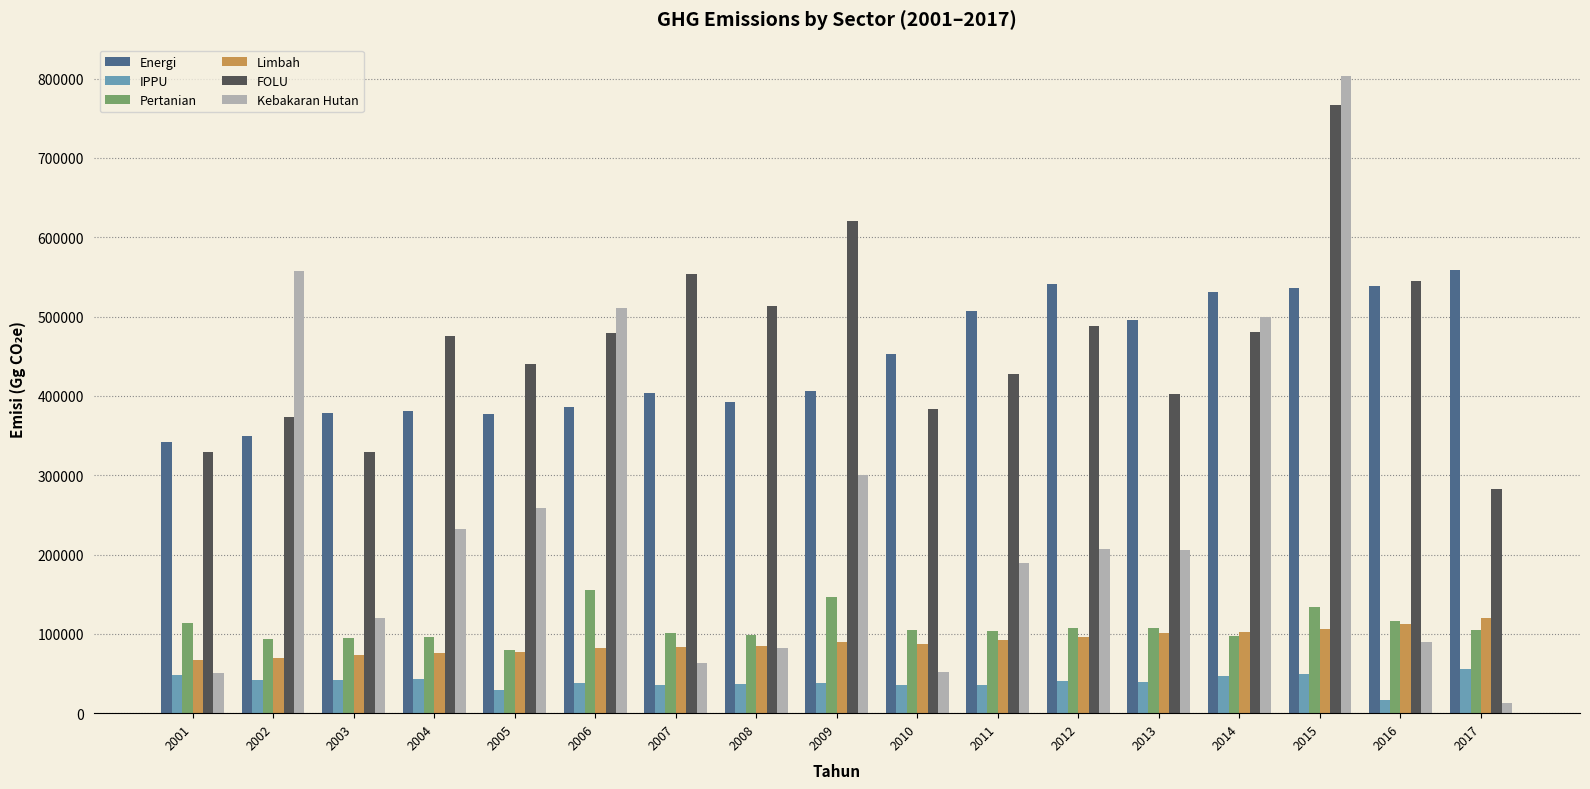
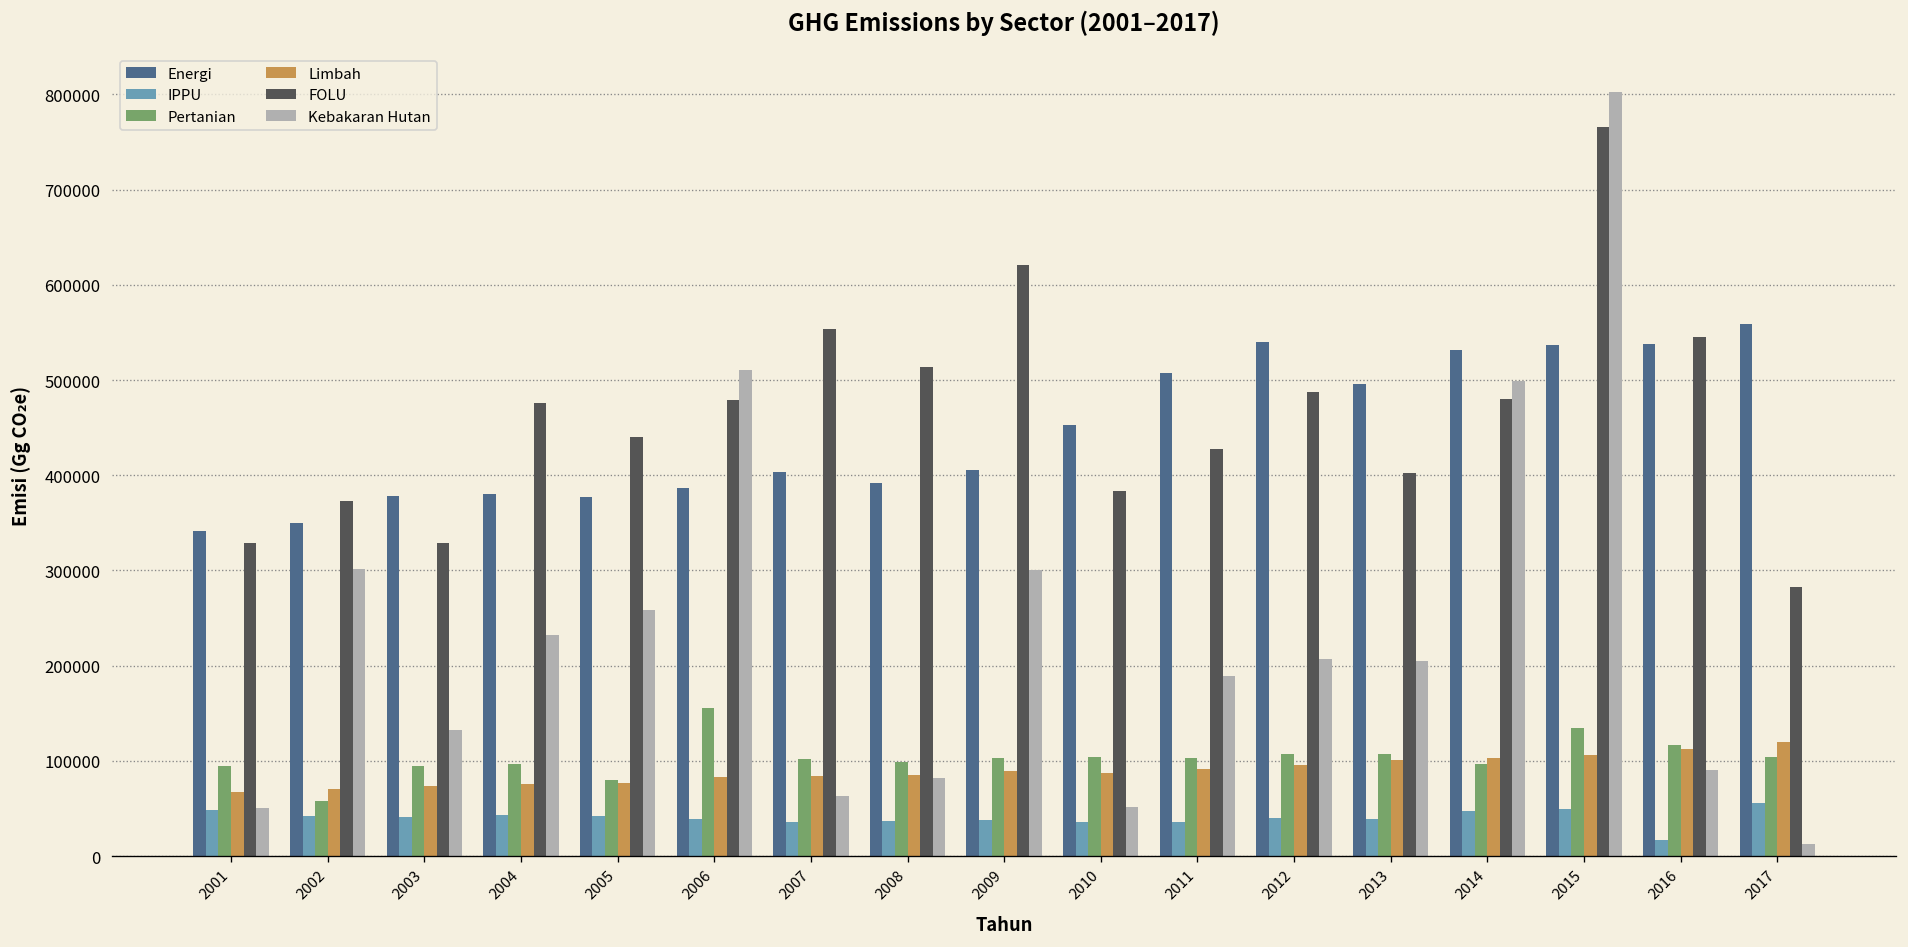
Pertanian, 2001: 110000 -> 90000
Pertanian, 2002: 90000 -> 60000
Kebakaran Hutan, 2002: 560000 -> 300000
Kebakaran Hutan, 2003: 120000 -> 130000
IPPU, 2005: 30000 -> 40000
Pertanian, 2009: 150000 -> 100000
